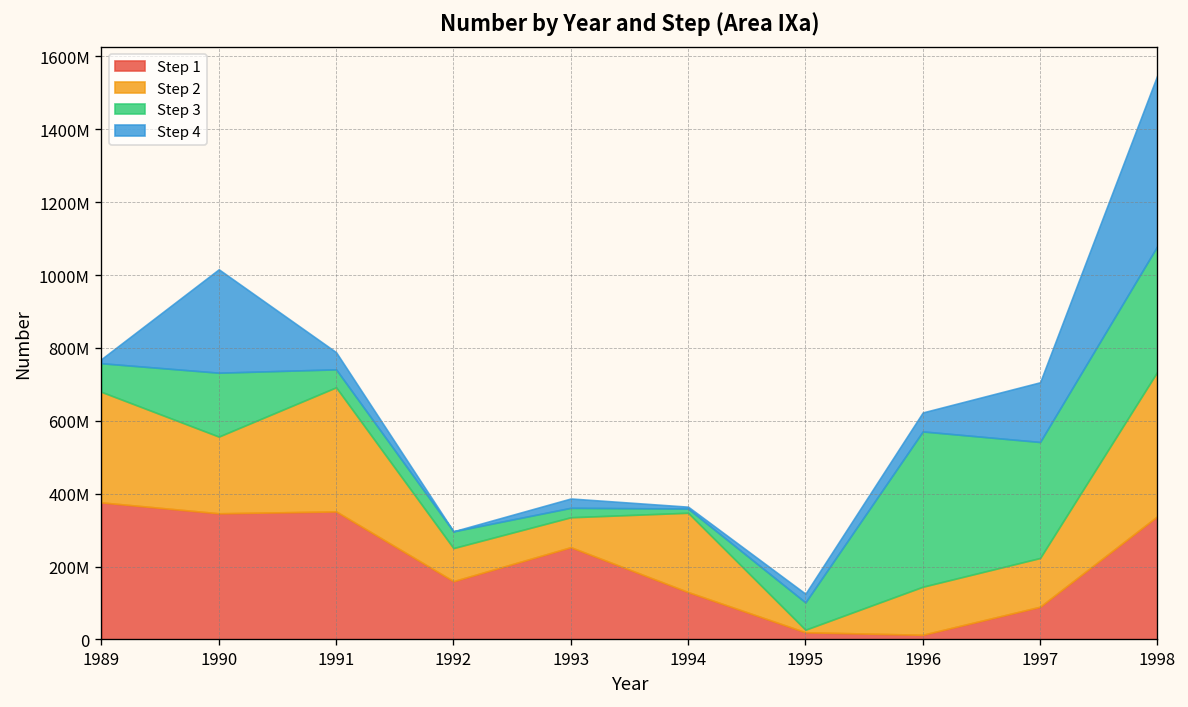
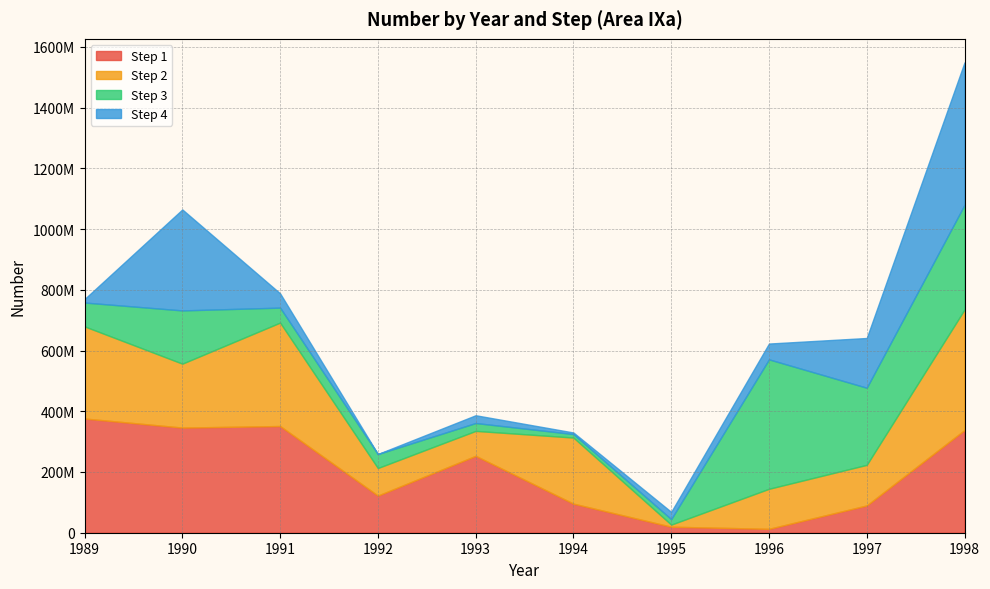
Step 4, 1990: 280000000 -> 330000000
Step 1, 1992: 160000000 -> 120000000
Step 1, 1994: 130000000 -> 100000000
Step 3, 1995: 70000000 -> 20000000
Step 3, 1997: 320000000 -> 250000000
